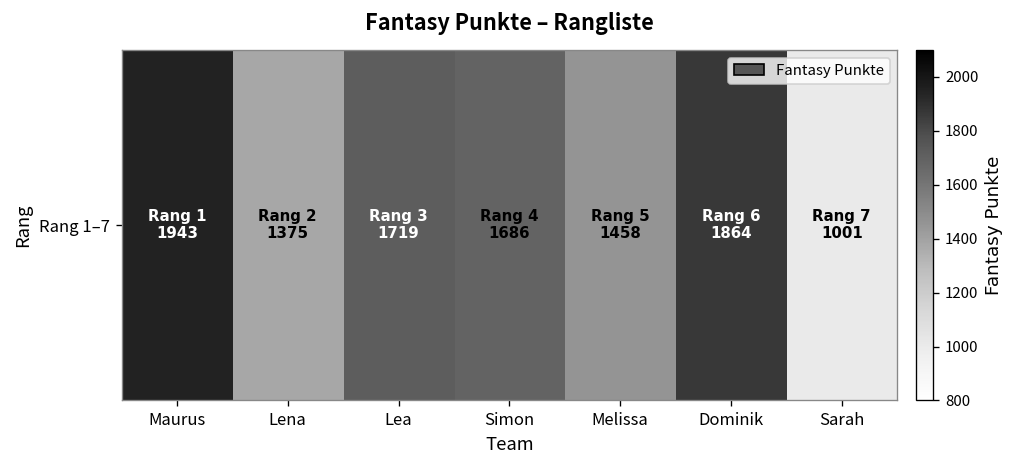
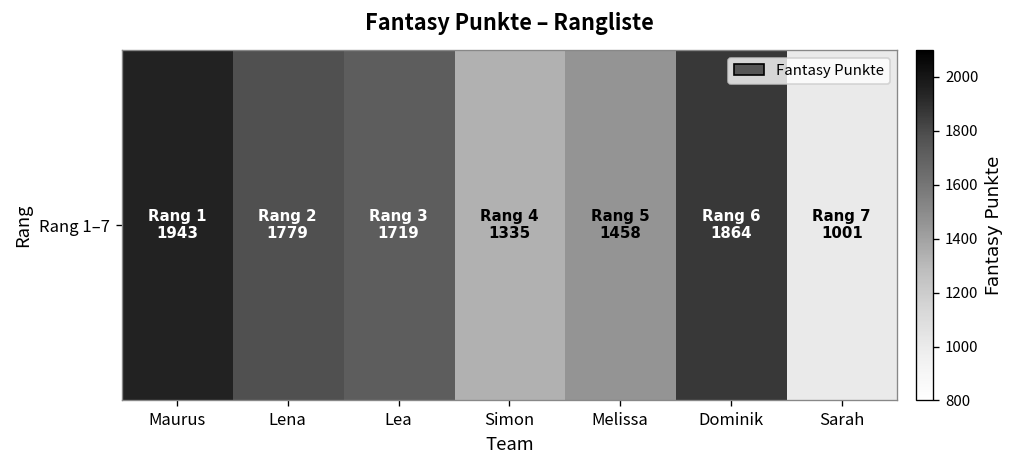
Rang 1–7, Lena: 1375 -> 1779
Rang 1–7, Simon: 1686 -> 1335
